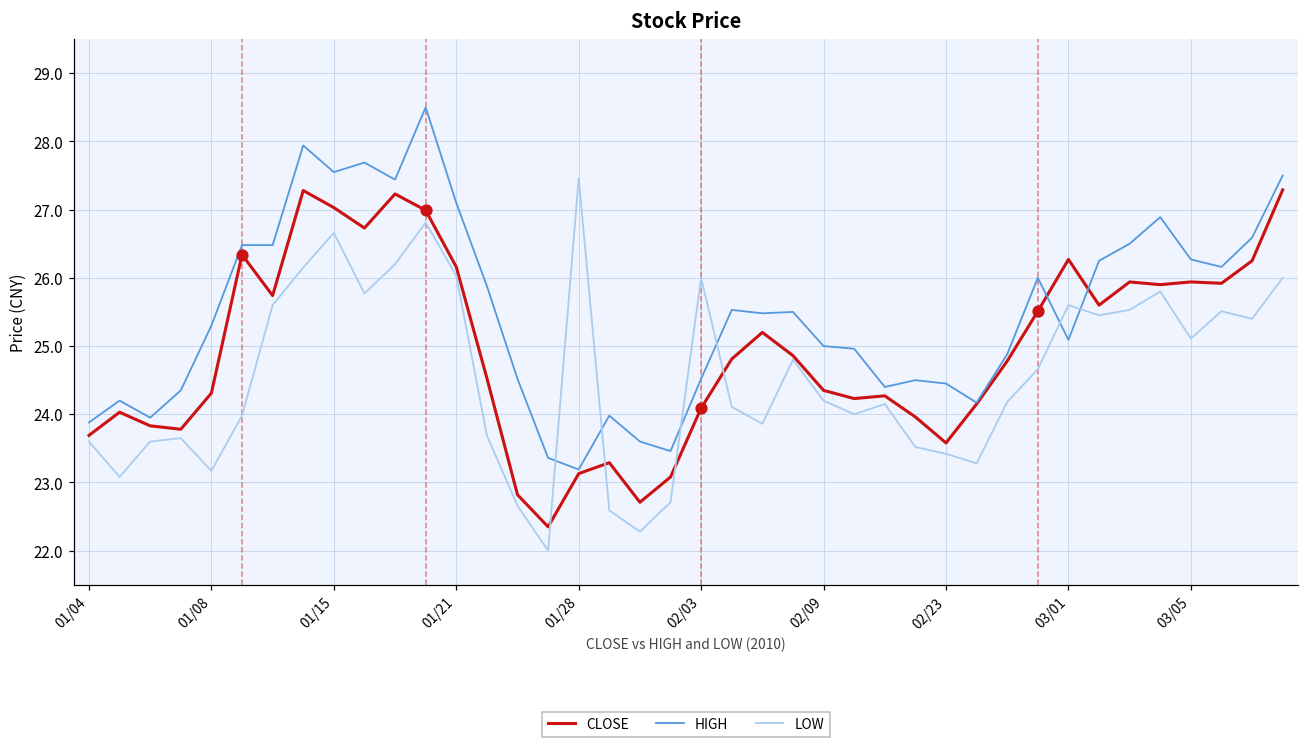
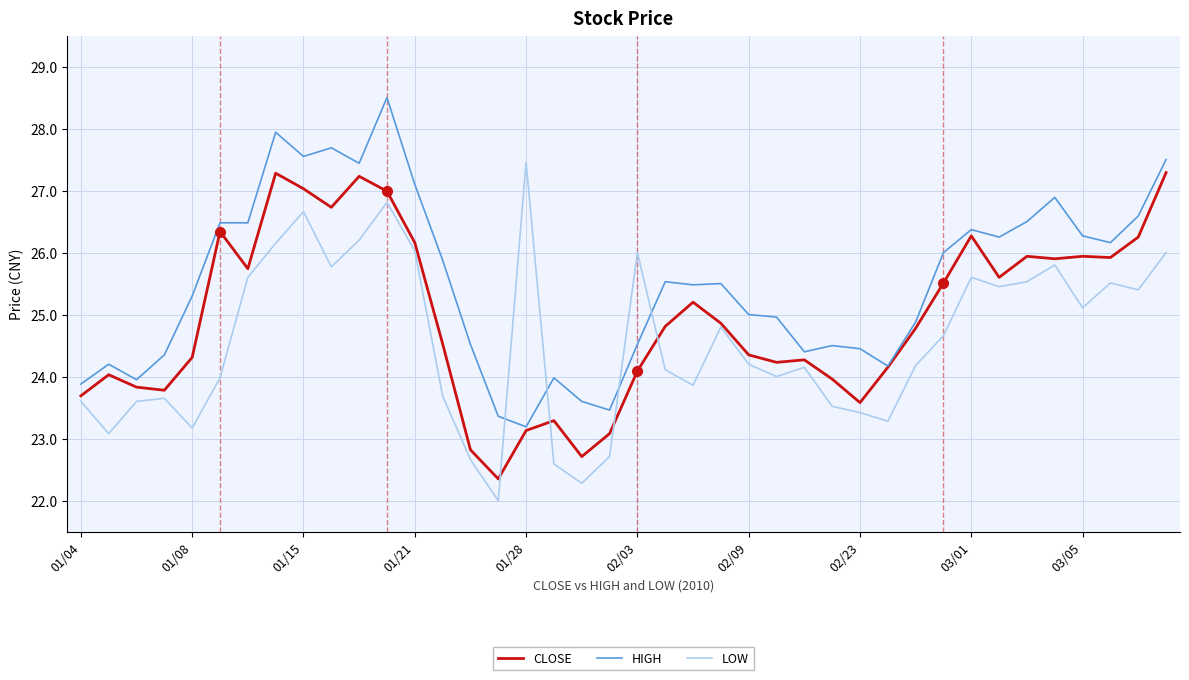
HIGH, 03/01: 25.1 -> 26.4
